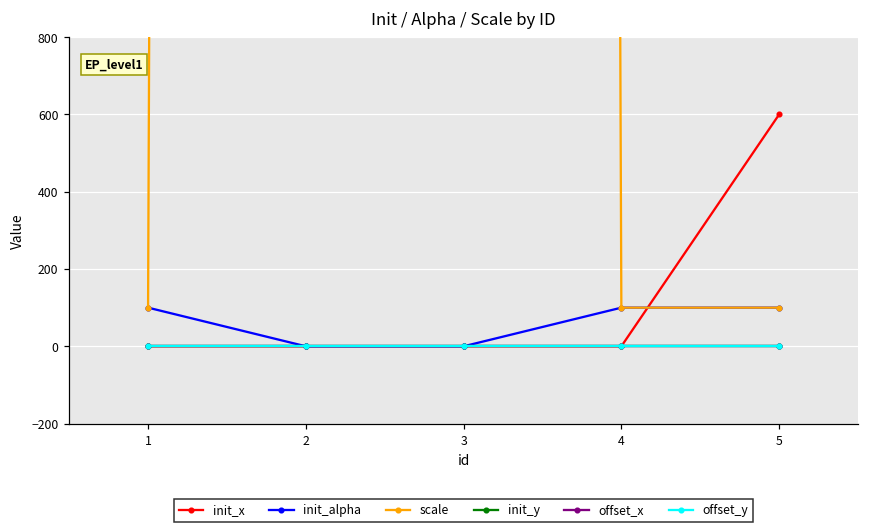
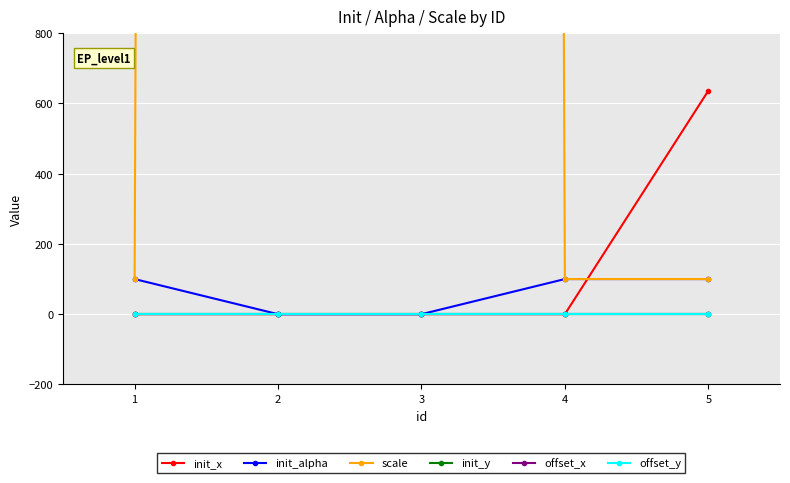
init_x, 5: 600 -> 640
